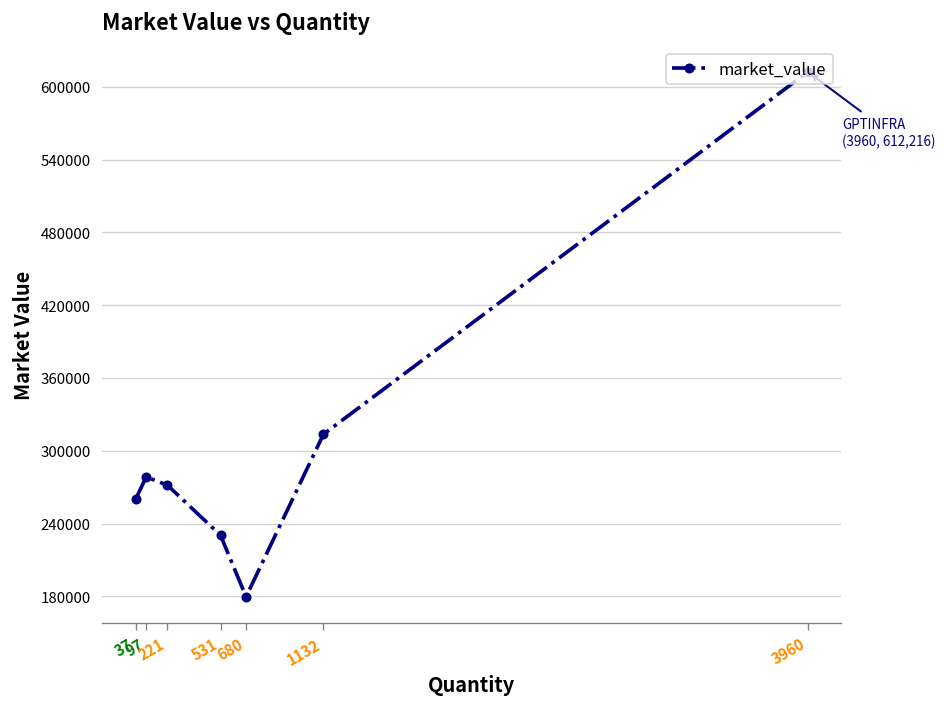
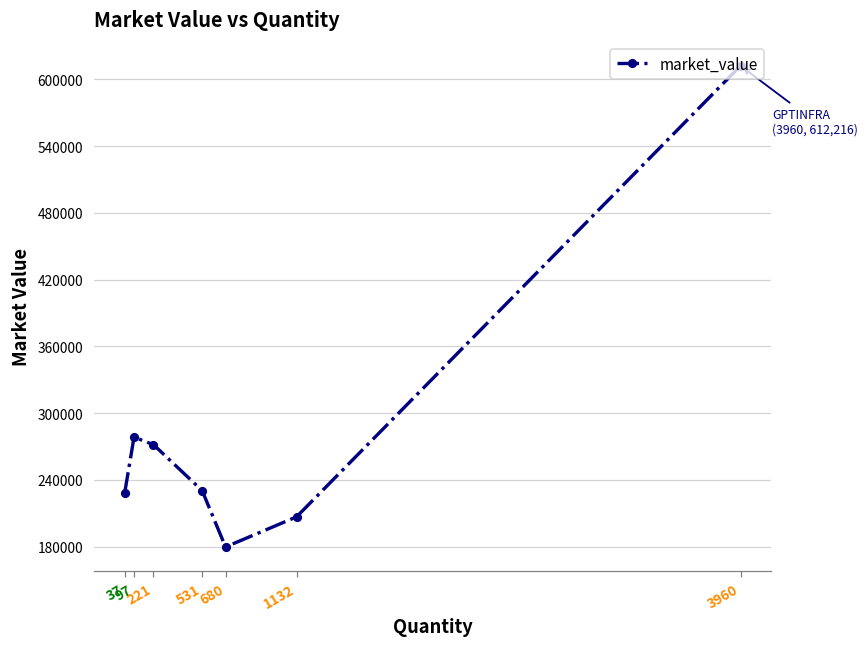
37: 261000 -> 228000
1132: 314000 -> 207000
